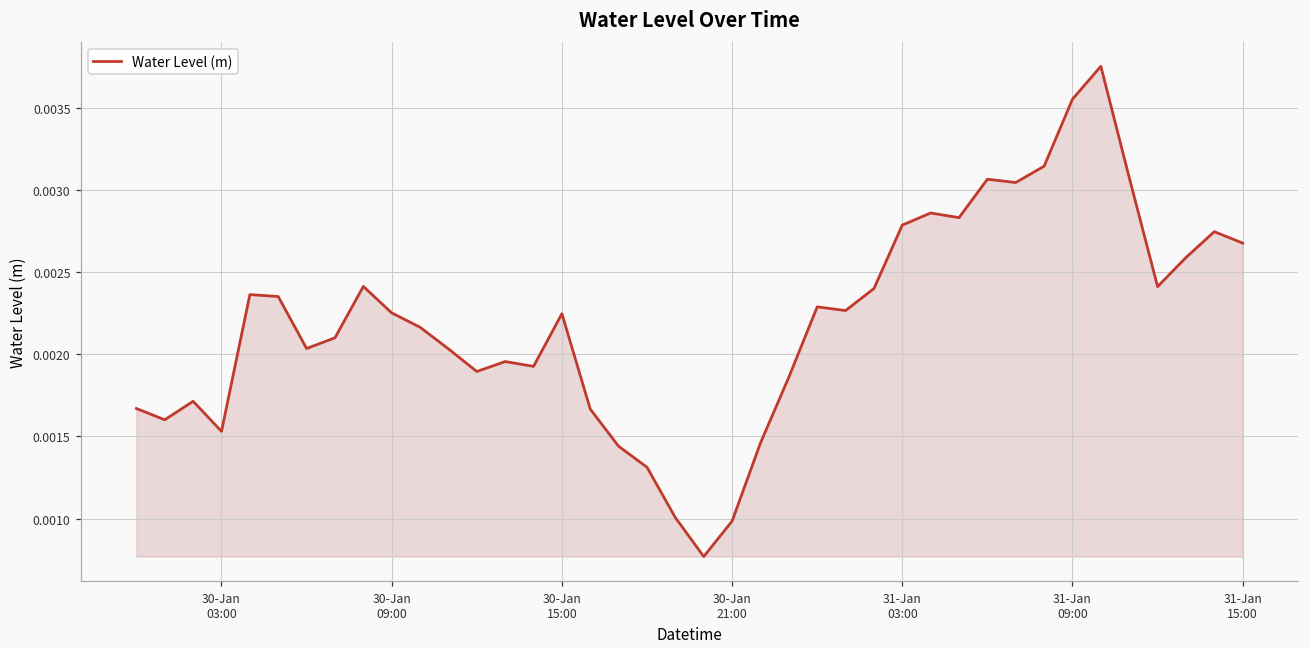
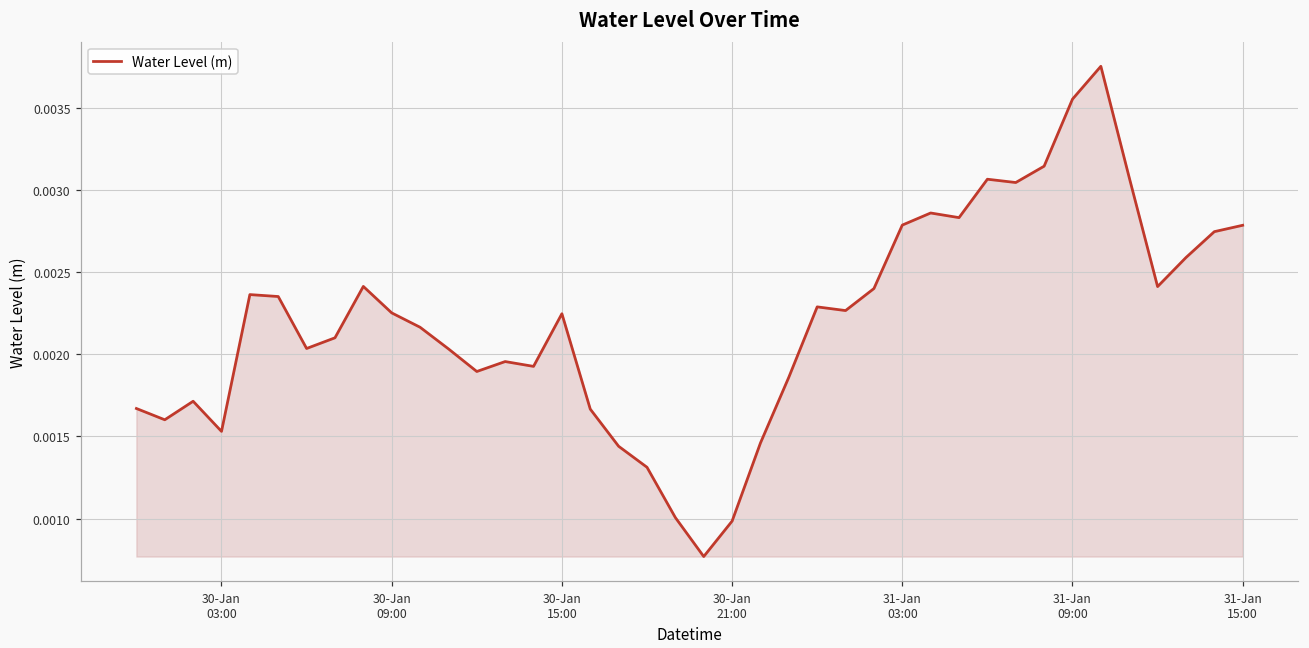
31-Jan 15:00: 0.00268 -> 0.00278
